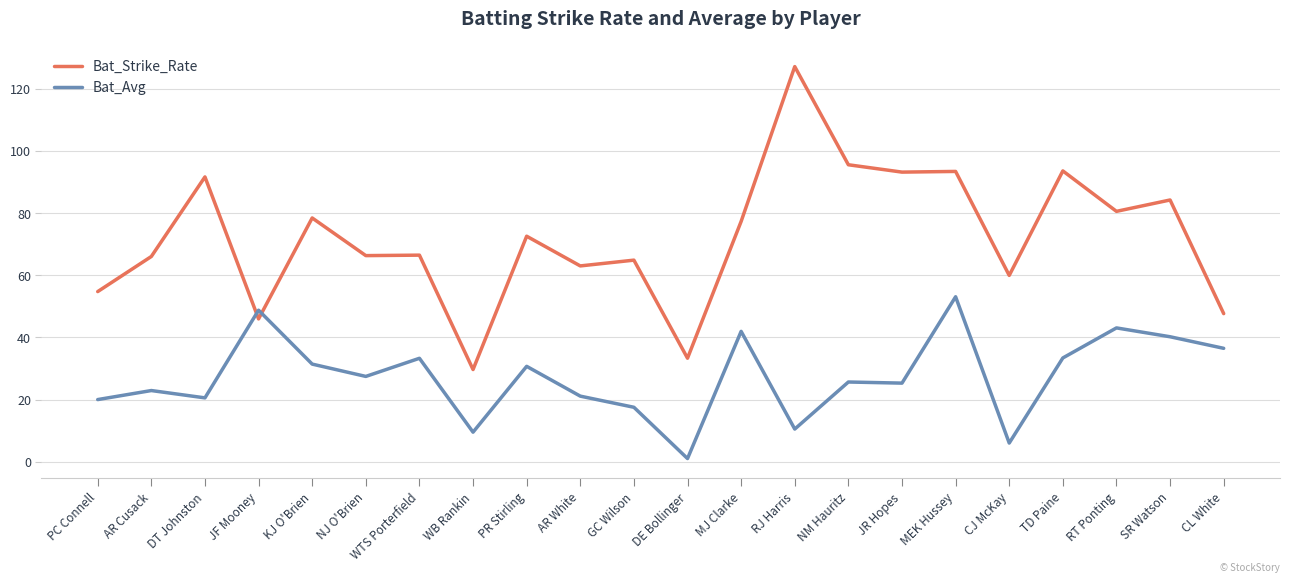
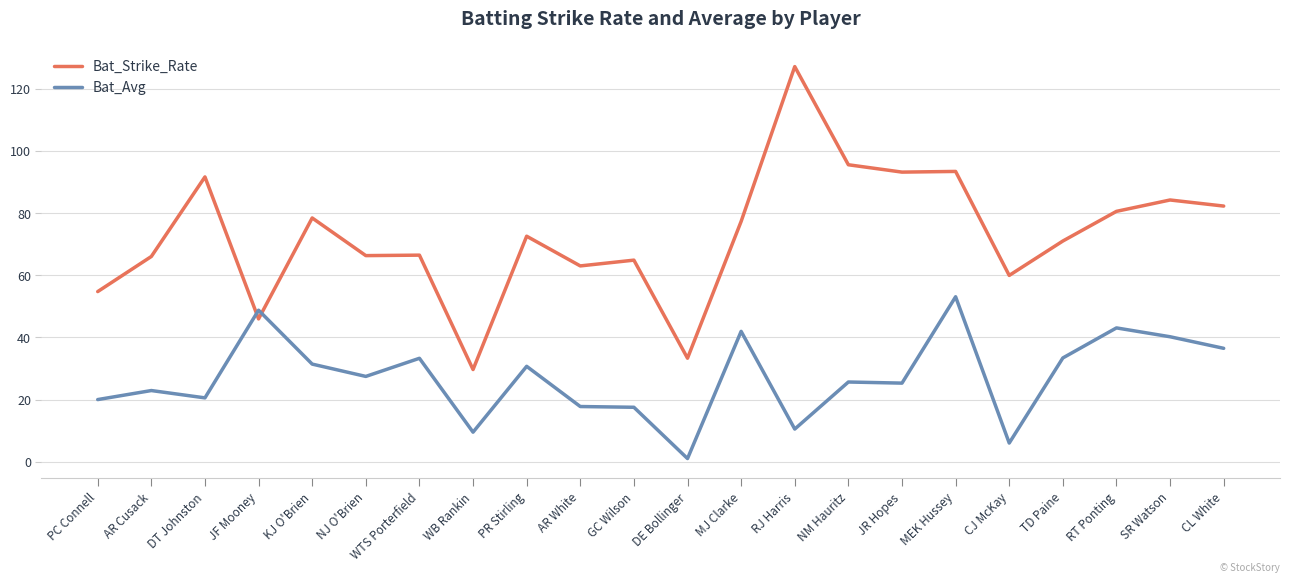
Bat_Avg, AR White: 21 -> 18
Bat_Strike_Rate, TD Paine: 94 -> 71
Bat_Strike_Rate, CL White: 48 -> 82
